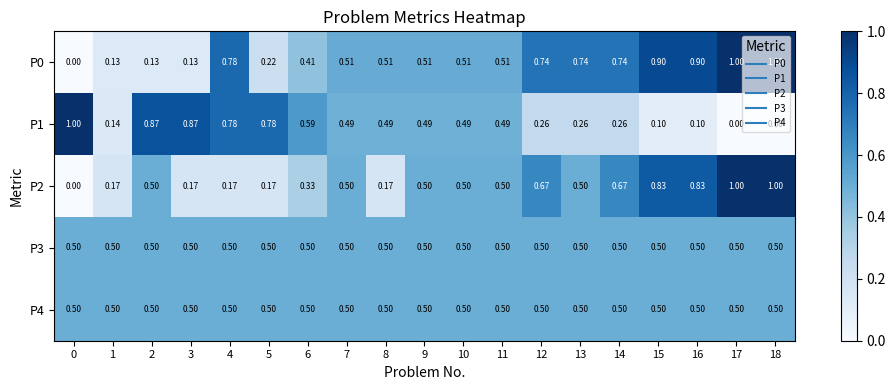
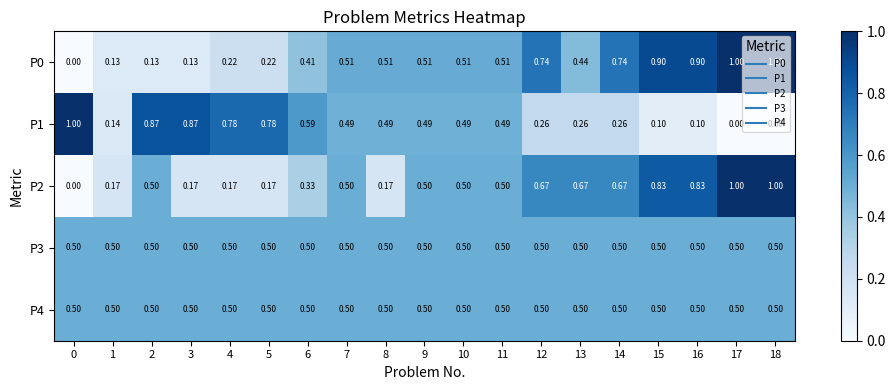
P0, 4: 0.78 -> 0.22
P0, 13: 0.74 -> 0.44
P2, 13: 0.50 -> 0.67
